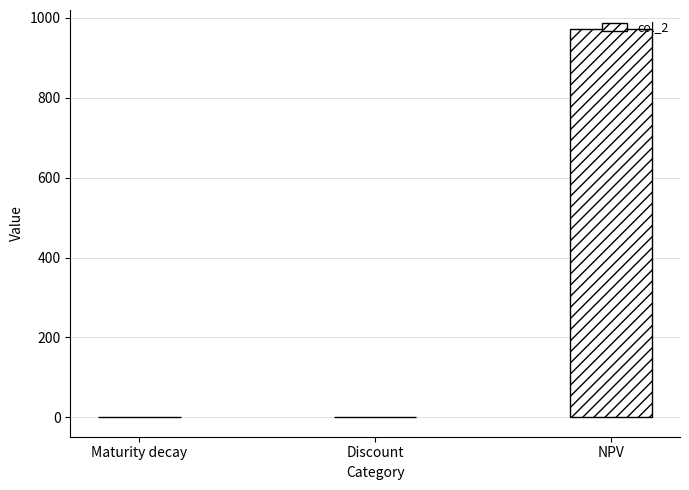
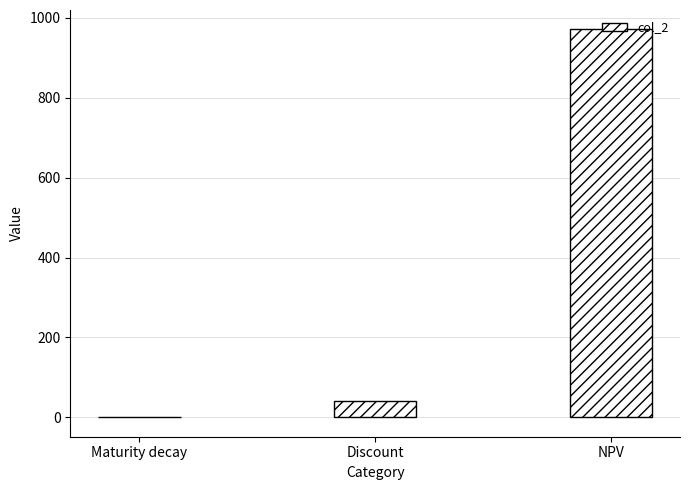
Discount: 0 -> 40
